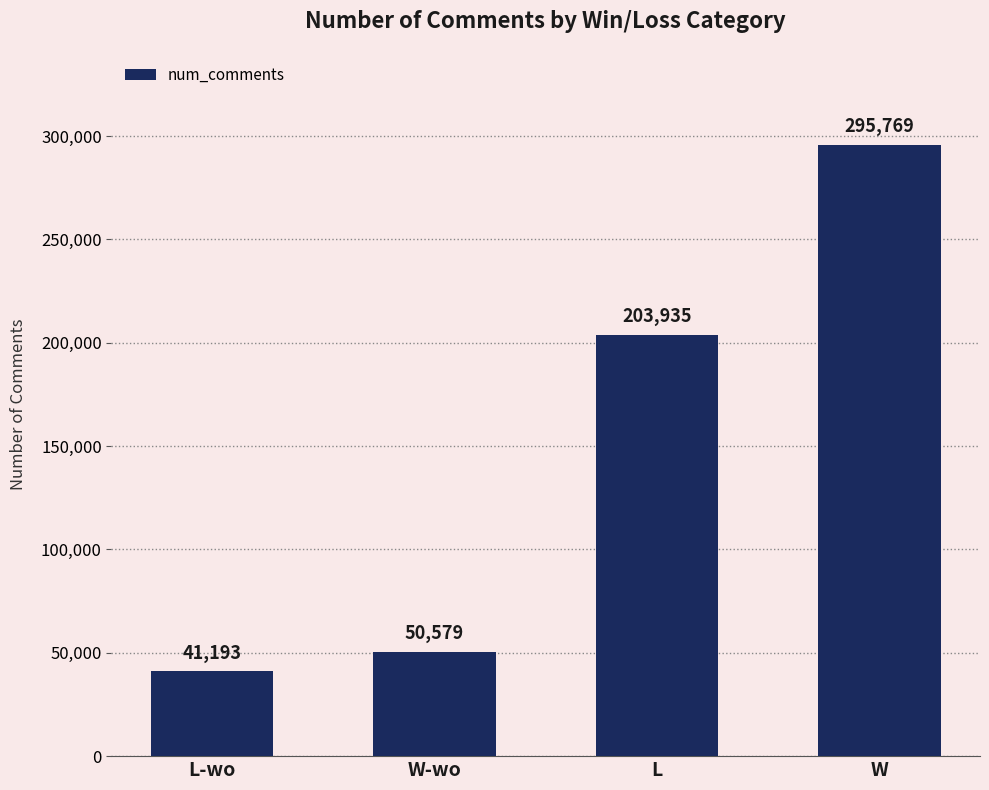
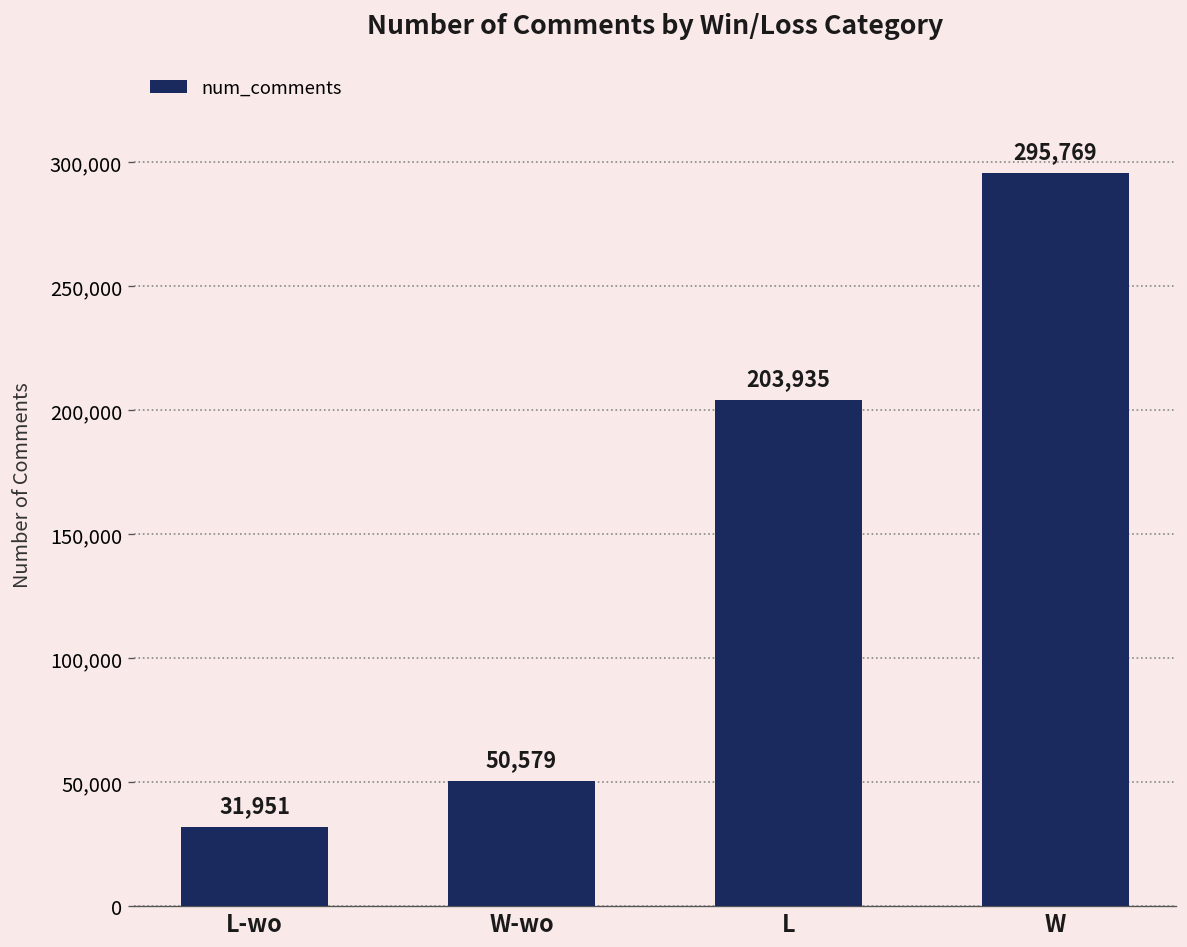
L-wo: 41,193 -> 31,951
